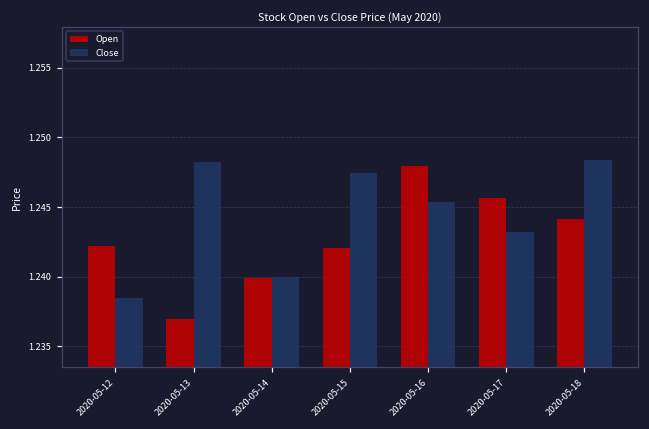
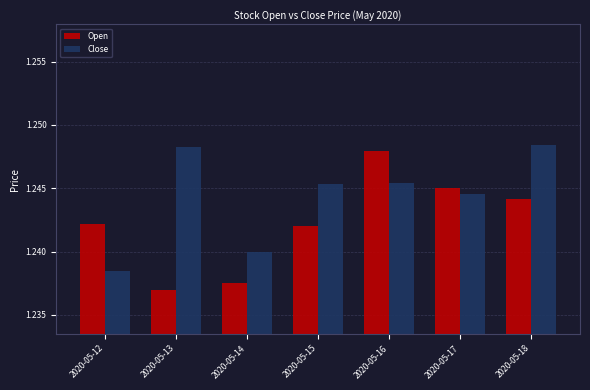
Open, 2020-05-14: 1.2399 -> 1.2375
Close, 2020-05-15: 1.2474 -> 1.2453
Open, 2020-05-17: 1.2457 -> 1.2450
Close, 2020-05-17: 1.2432 -> 1.2446
